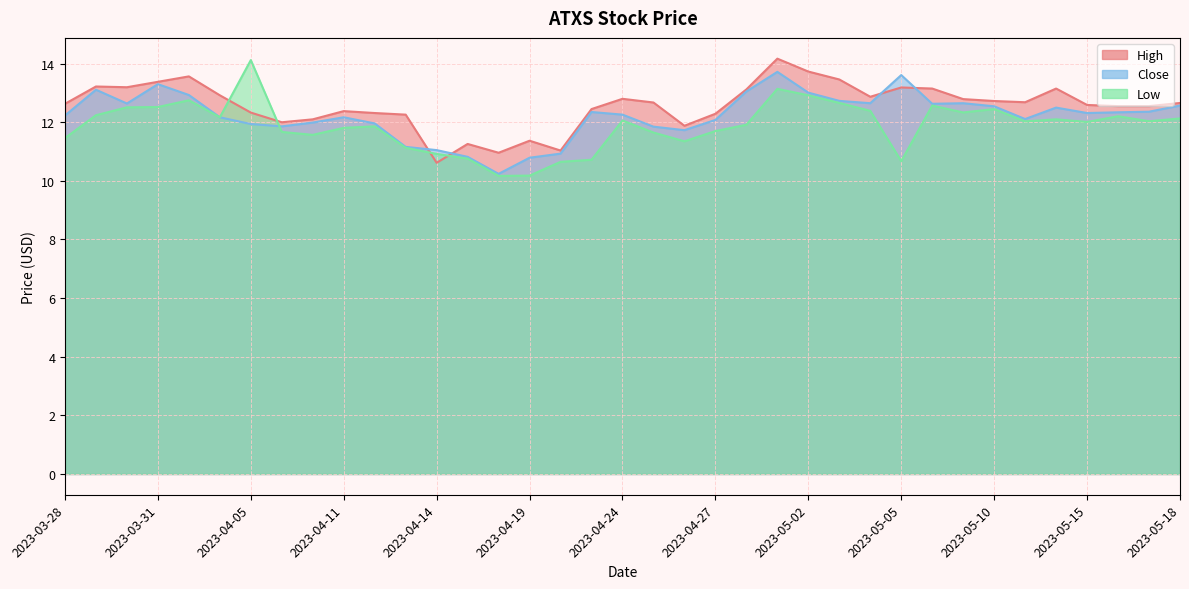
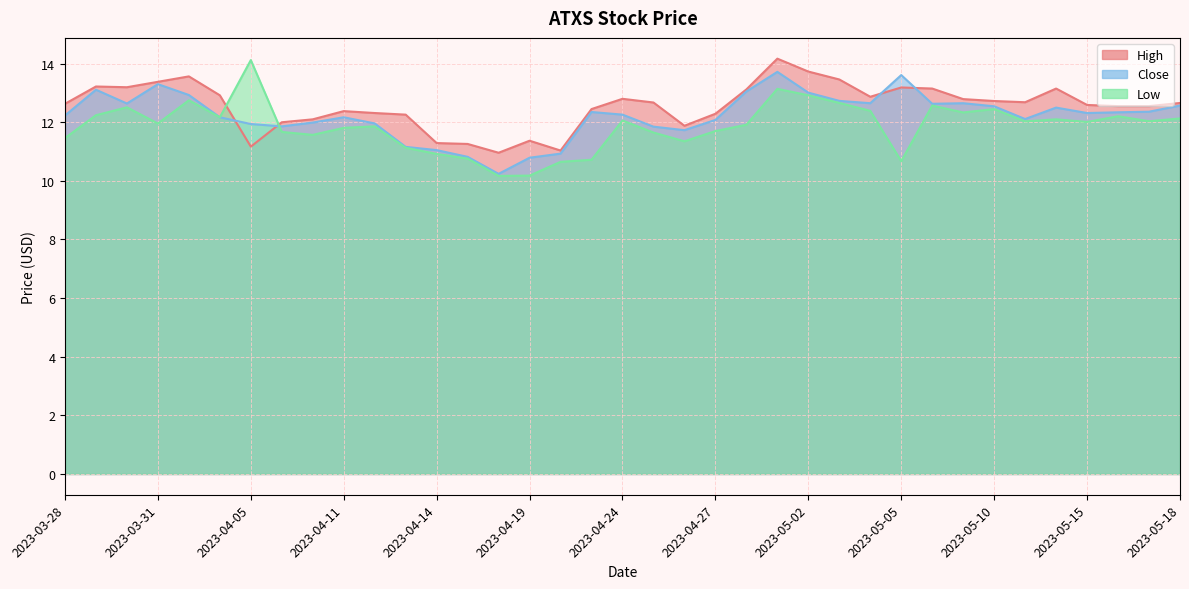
Low, 2023-03-31: 12.5 -> 12.0
High, 2023-04-05: 12.3 -> 11.2
High, 2023-04-14: 10.6 -> 11.3
